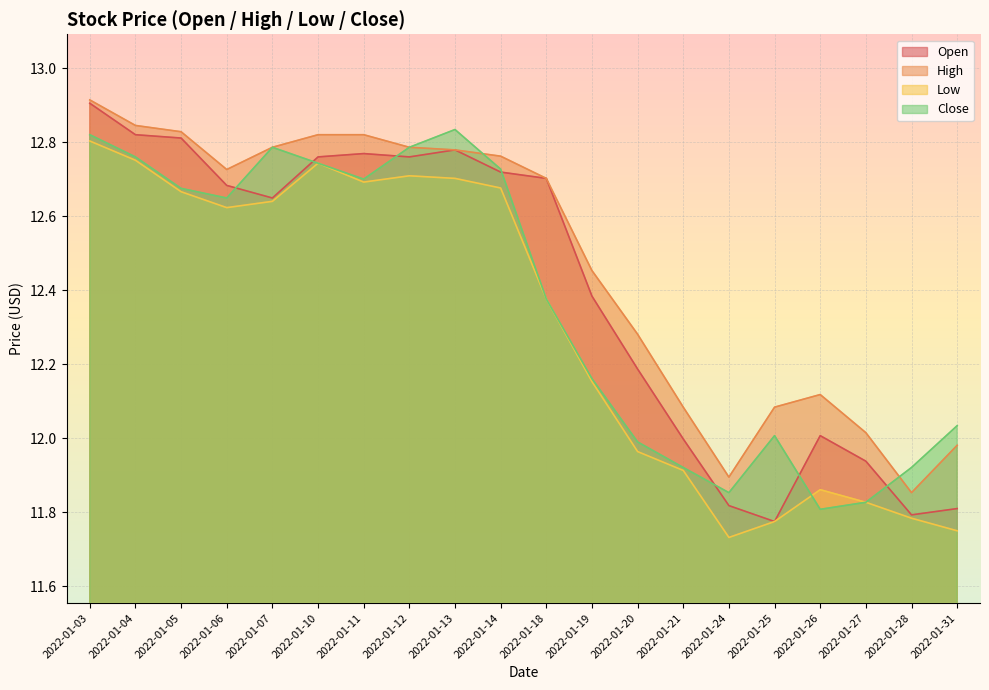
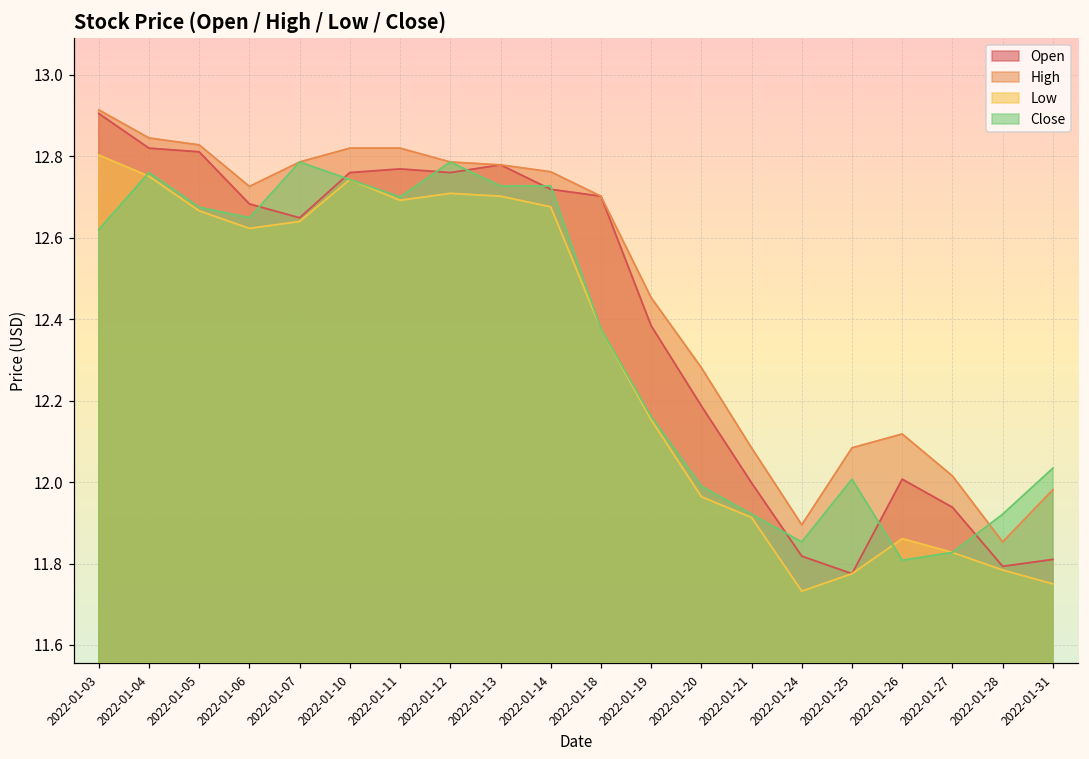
Close, 2022-01-03: 12.82 -> 12.62
Close, 2022-01-13: 12.83 -> 12.73
